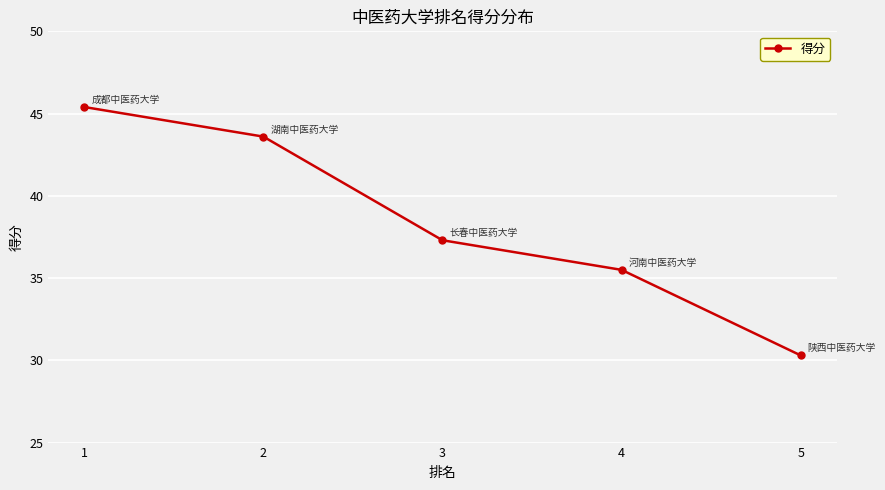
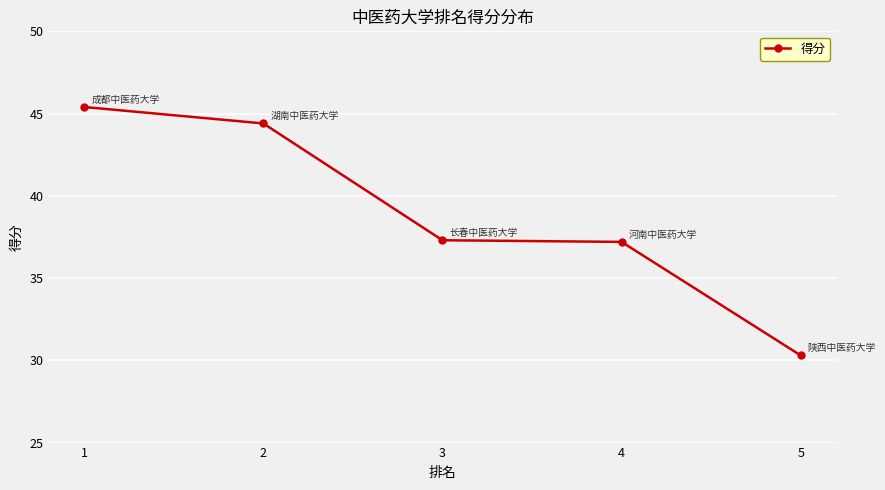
2: 43.6 -> 44.4
4: 35.5 -> 37.2
